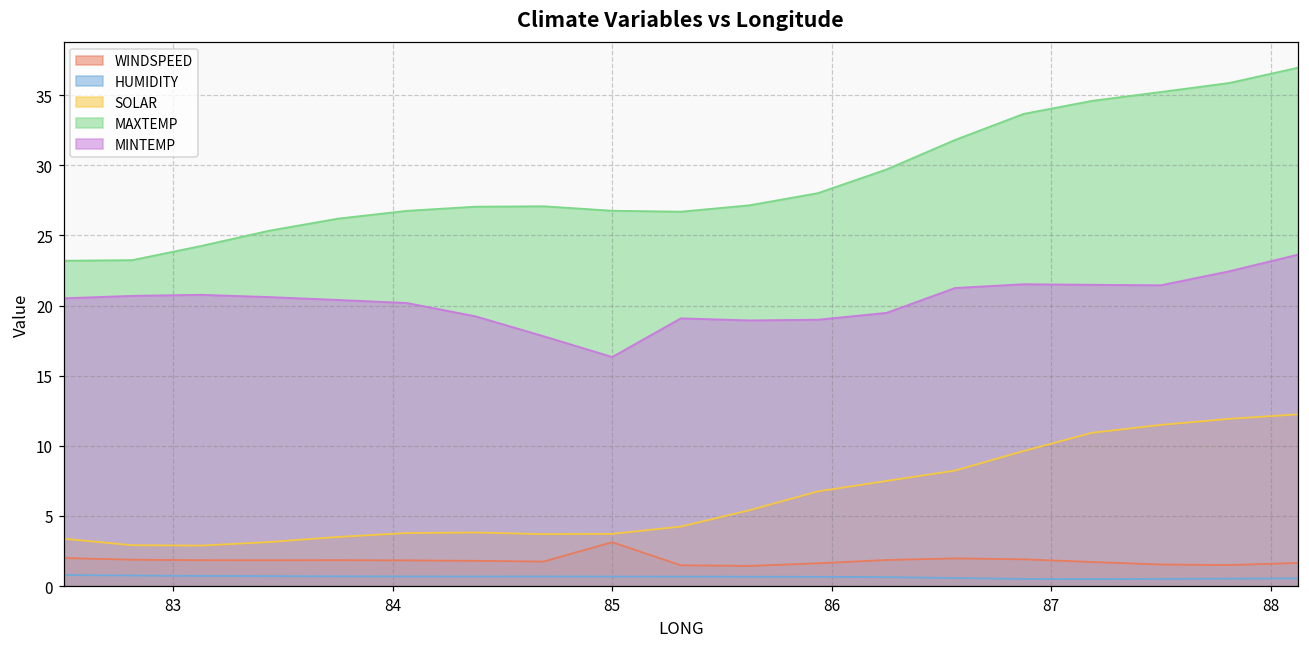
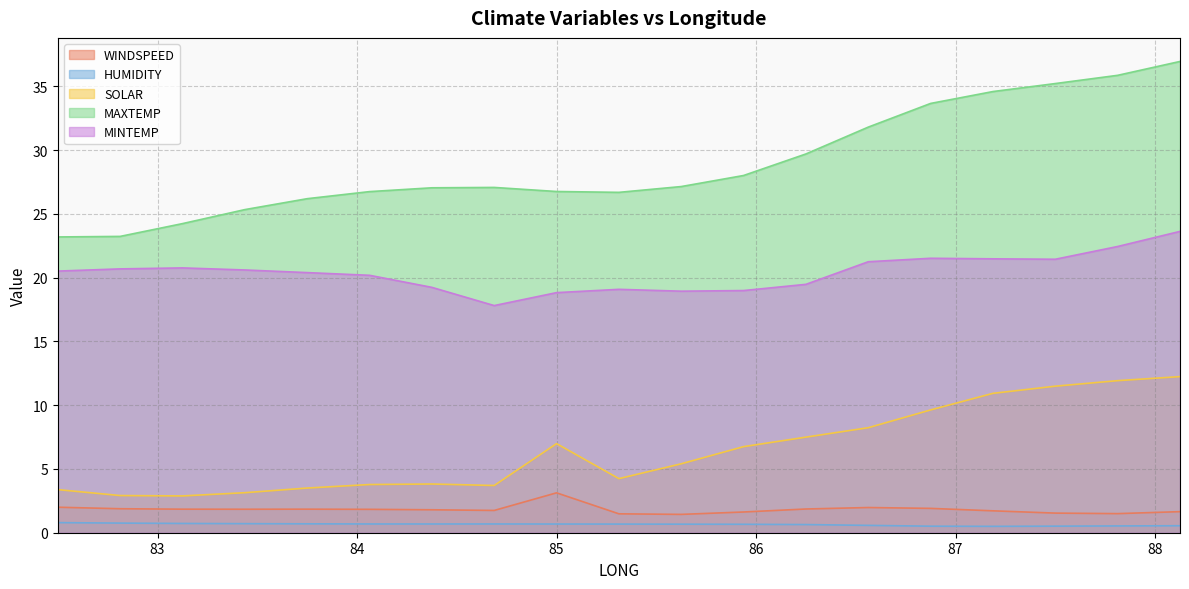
SOLAR, 85: 3.7 -> 7.0
MINTEMP, 85: 16.3 -> 18.8
